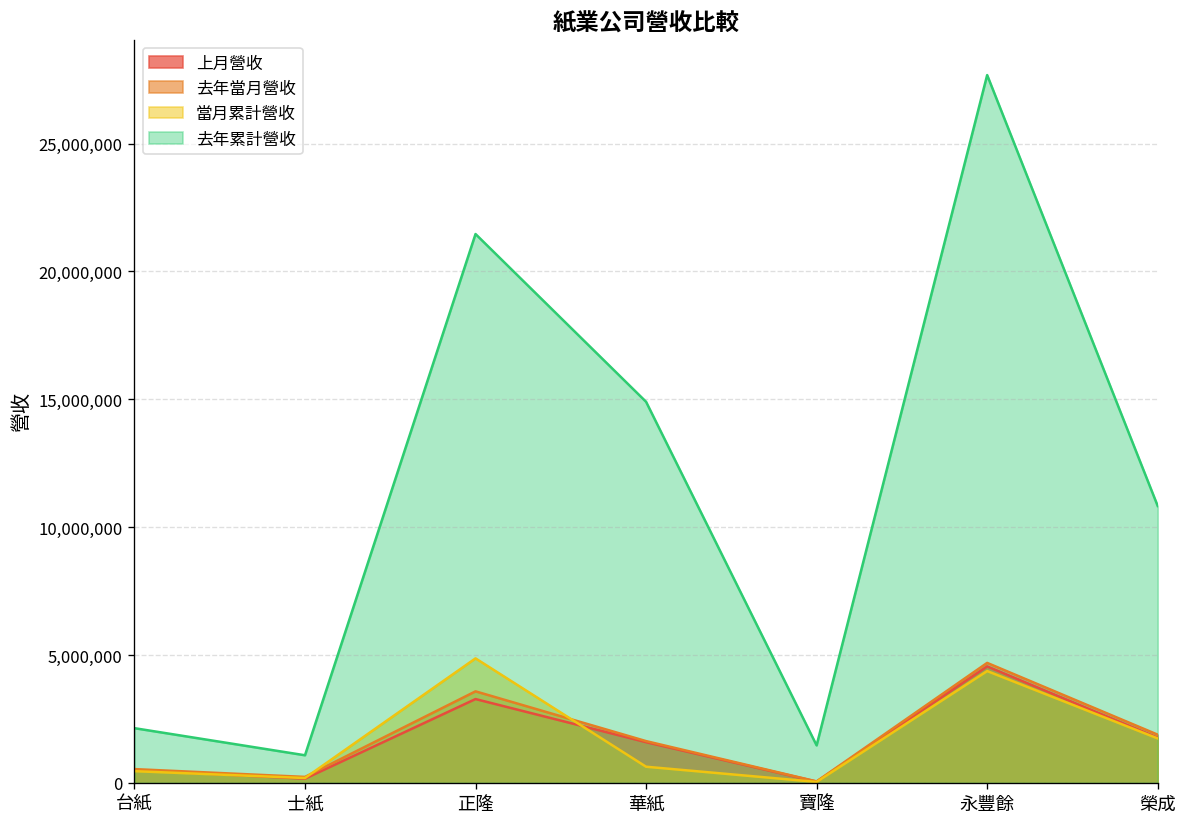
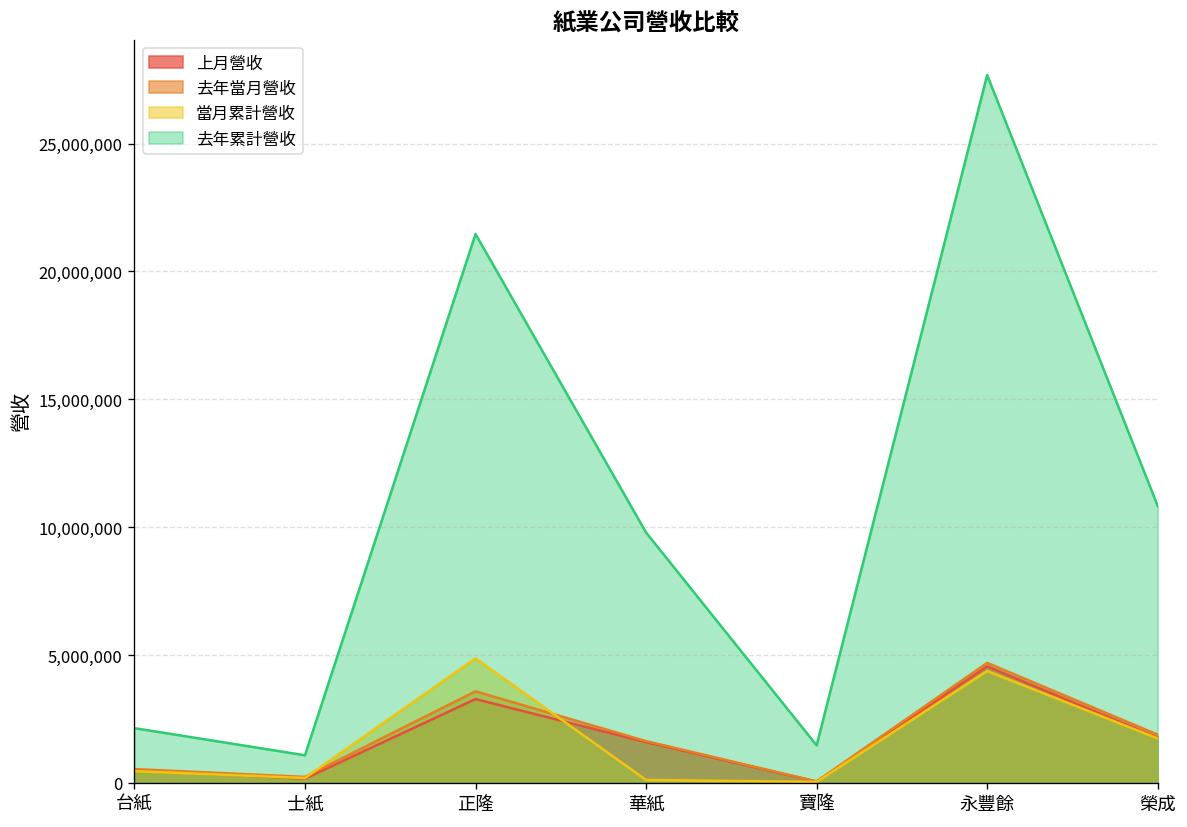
當月累計營收, 華紙: 600,000 -> 100,000
去年累計營收, 華紙: 14,900,000 -> 9,800,000
